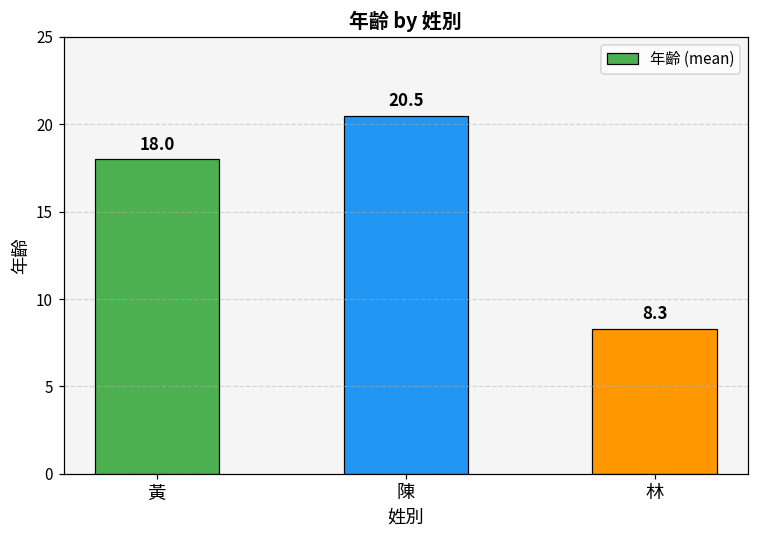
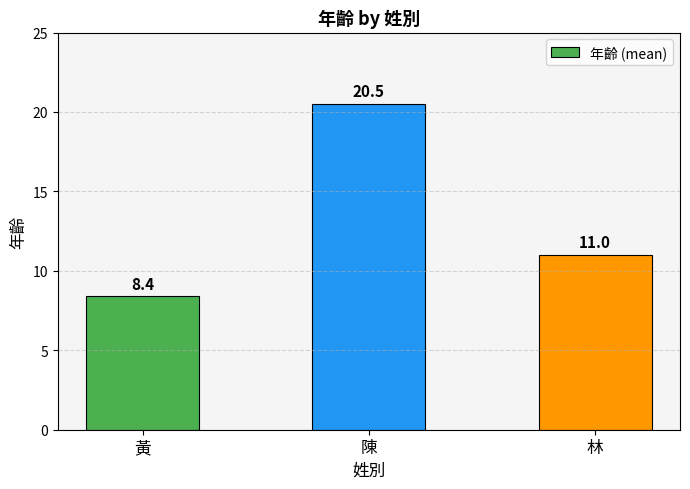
黃: 18.0 -> 8.4
林: 8.3 -> 11.0
